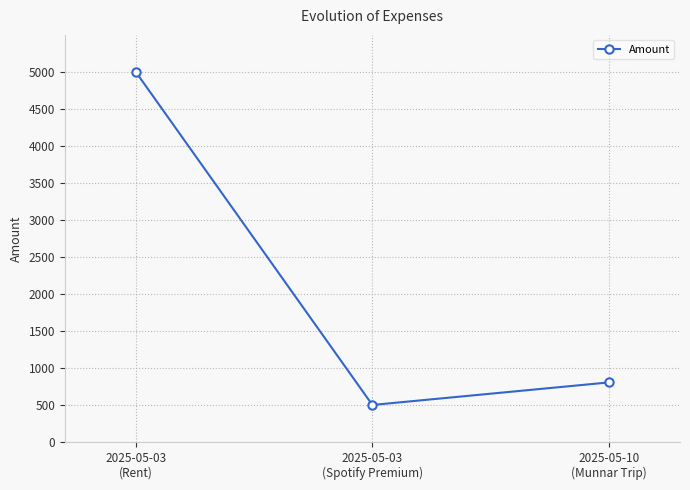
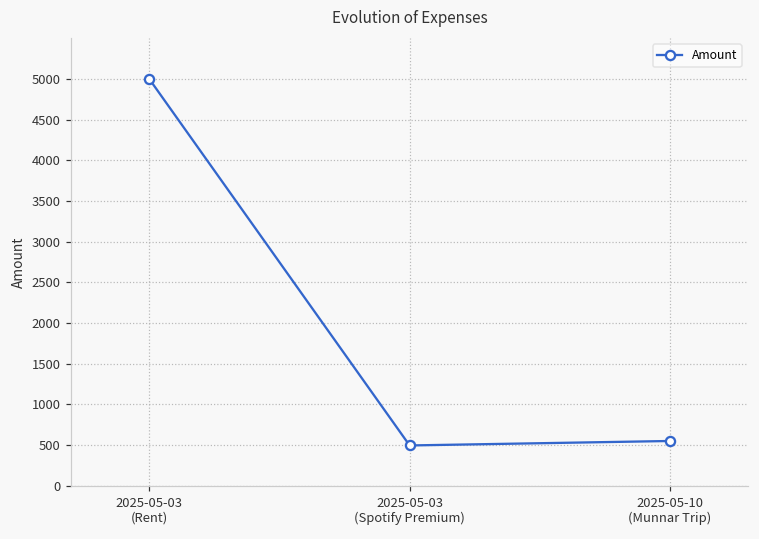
2025-05-10 (Munnar Trip): 800 -> 600
